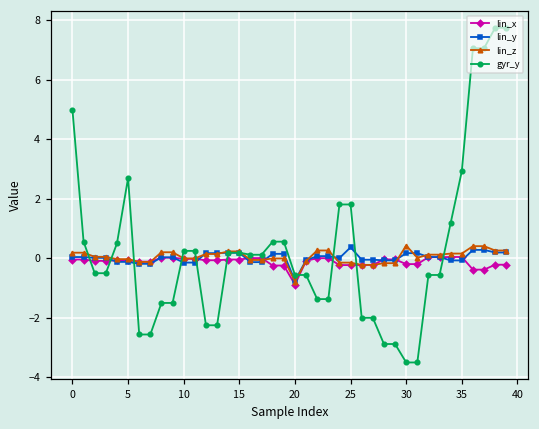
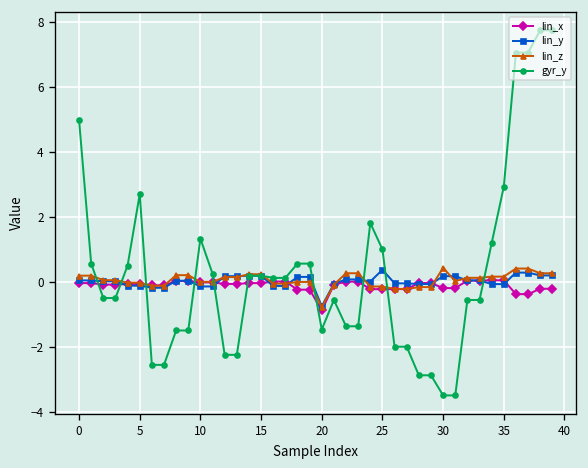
gyr_y, 10: 0.3 -> 1.3
gyr_y, 20: -0.6 -> -1.5
gyr_y, 25: 1.8 -> 1.0
